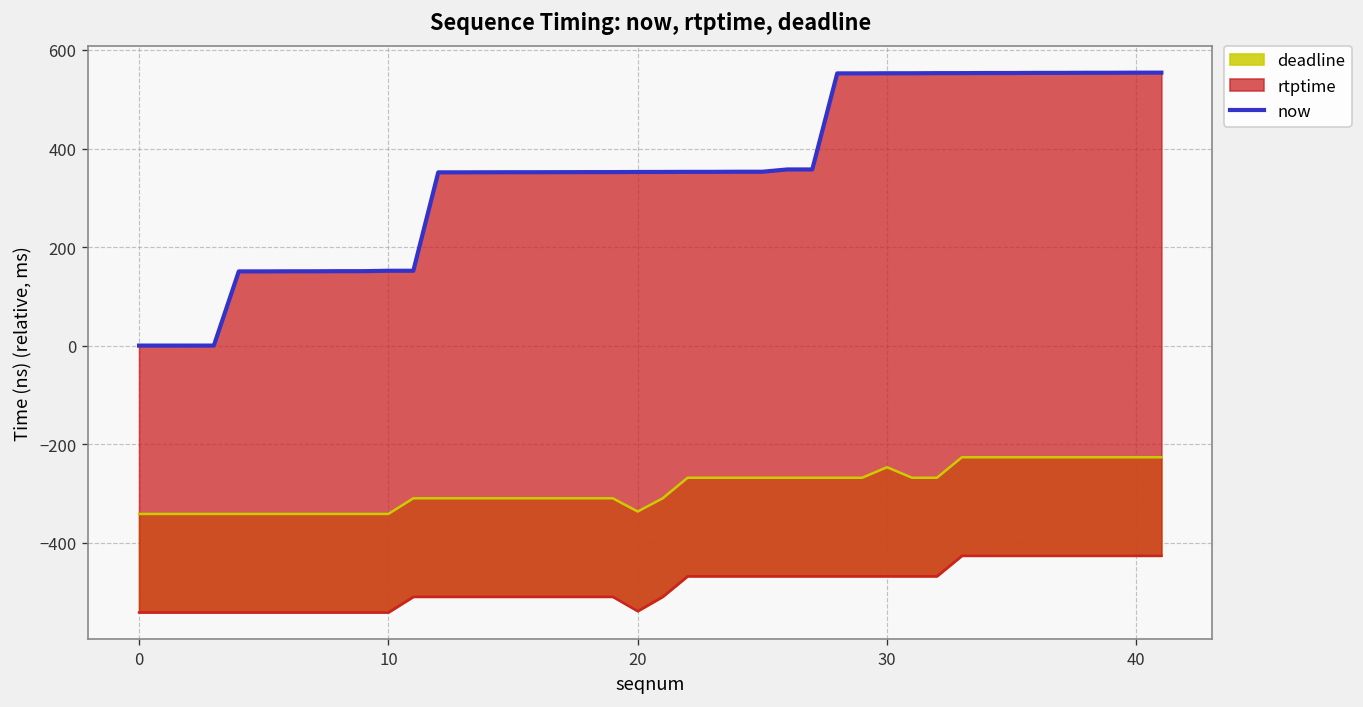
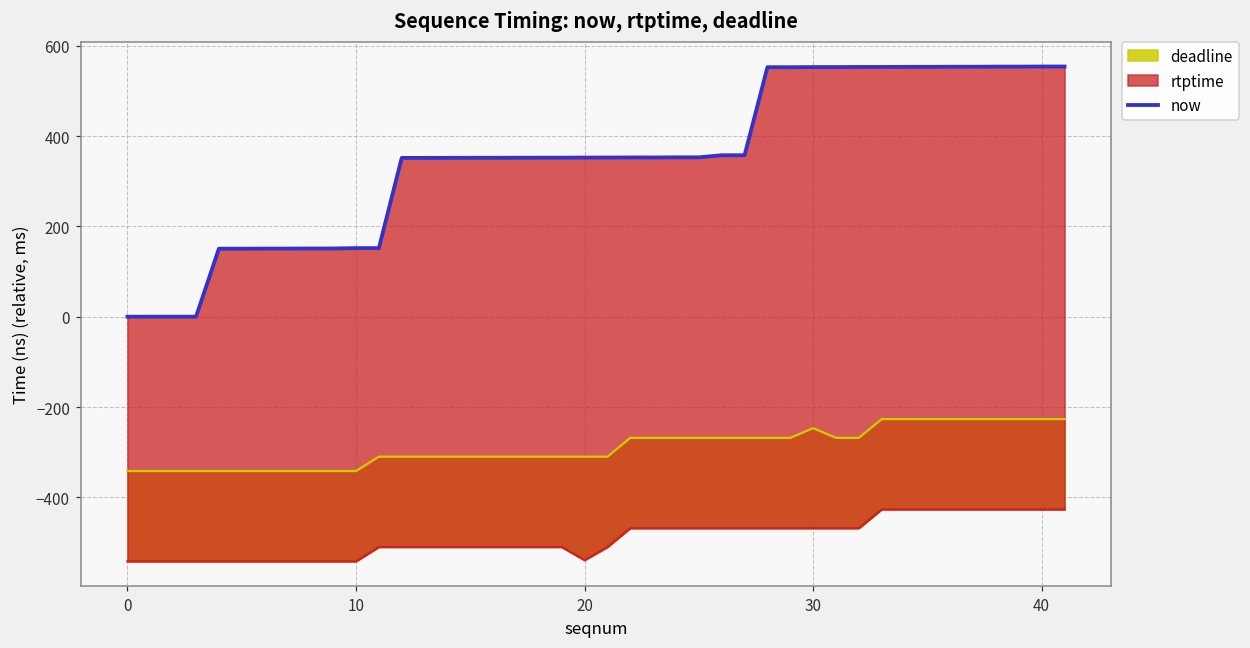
deadline, 20: -340 -> -310
